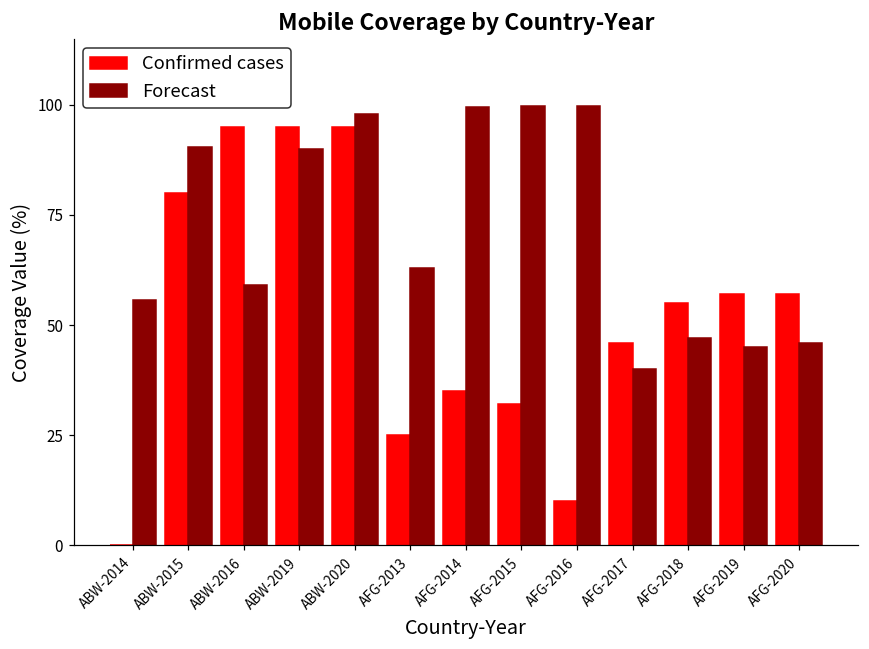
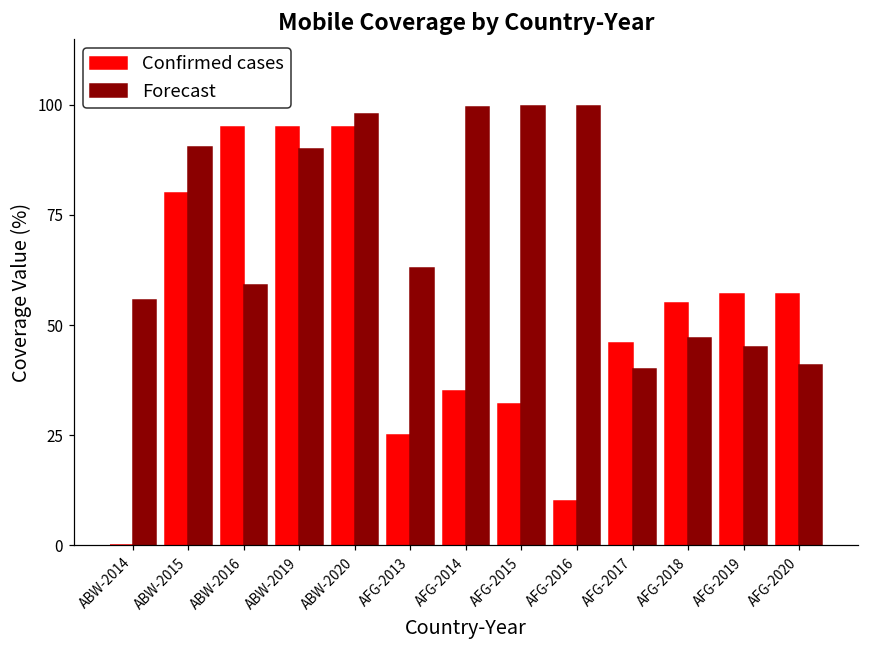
Forecast, AFG-2020: 46 -> 41
